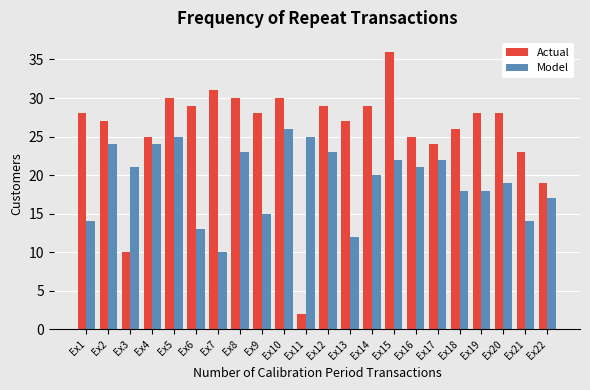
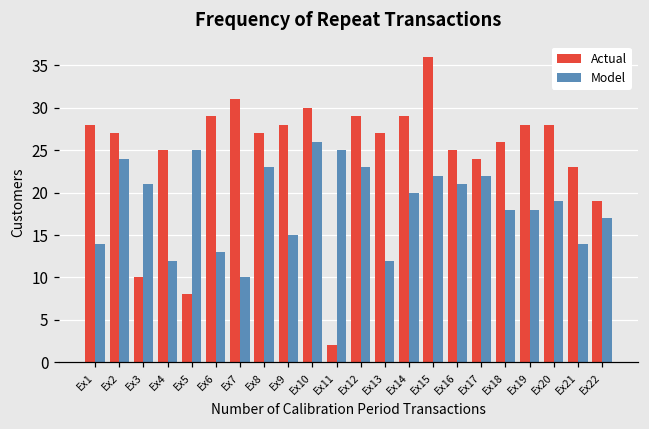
Model, Ex4: 24 -> 12
Actual, Ex5: 30 -> 8
Actual, Ex8: 30 -> 27
